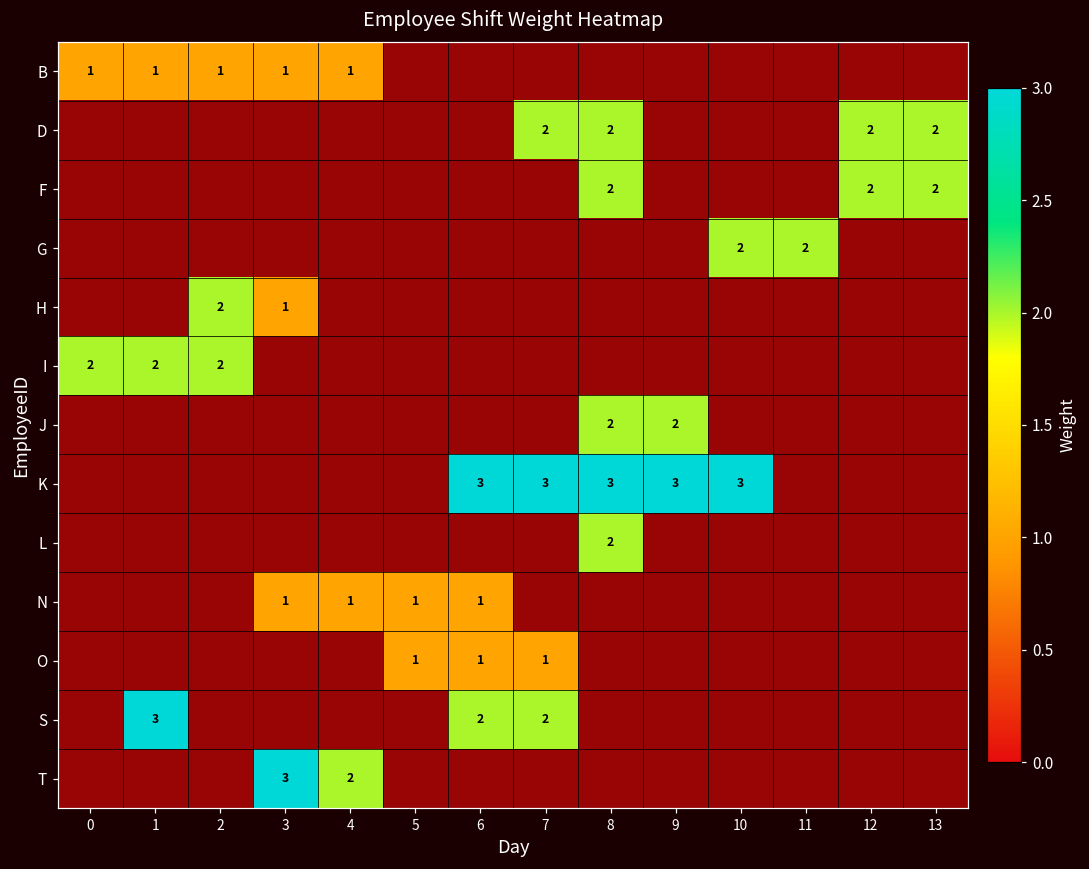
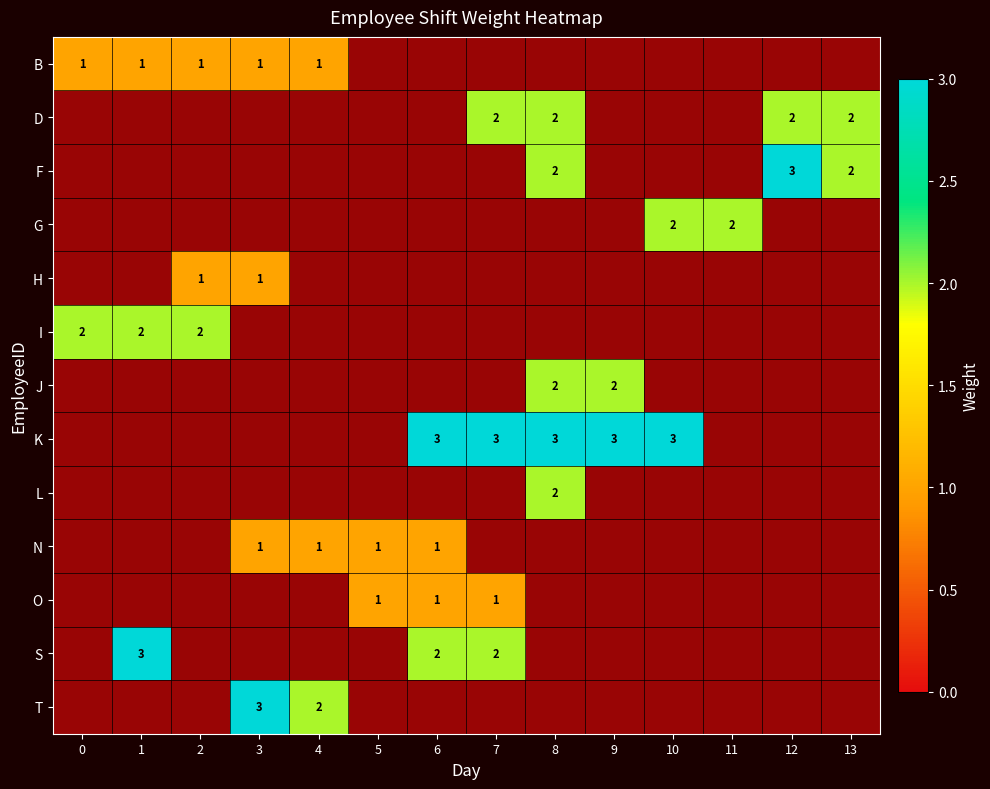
F, 12: 2 -> 3
H, 2: 2 -> 1
